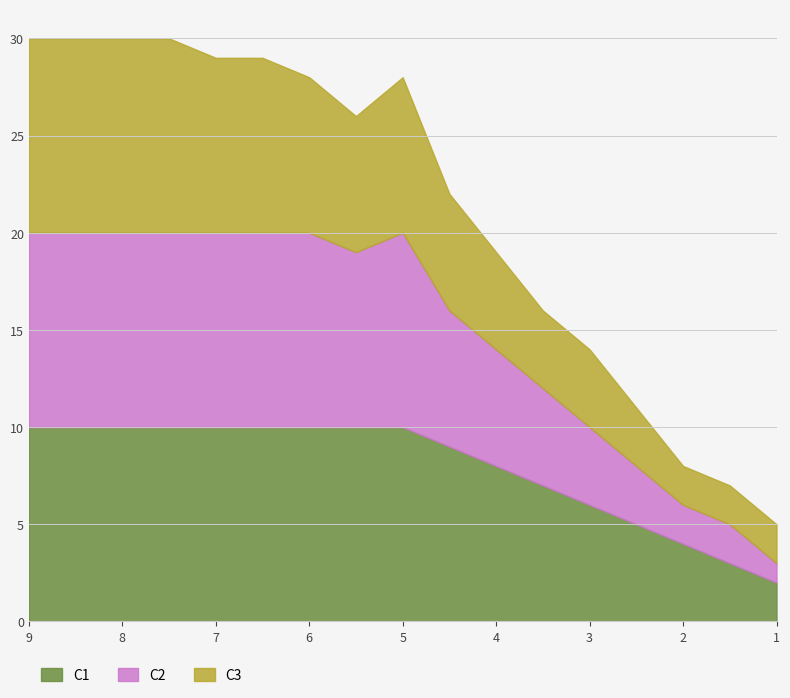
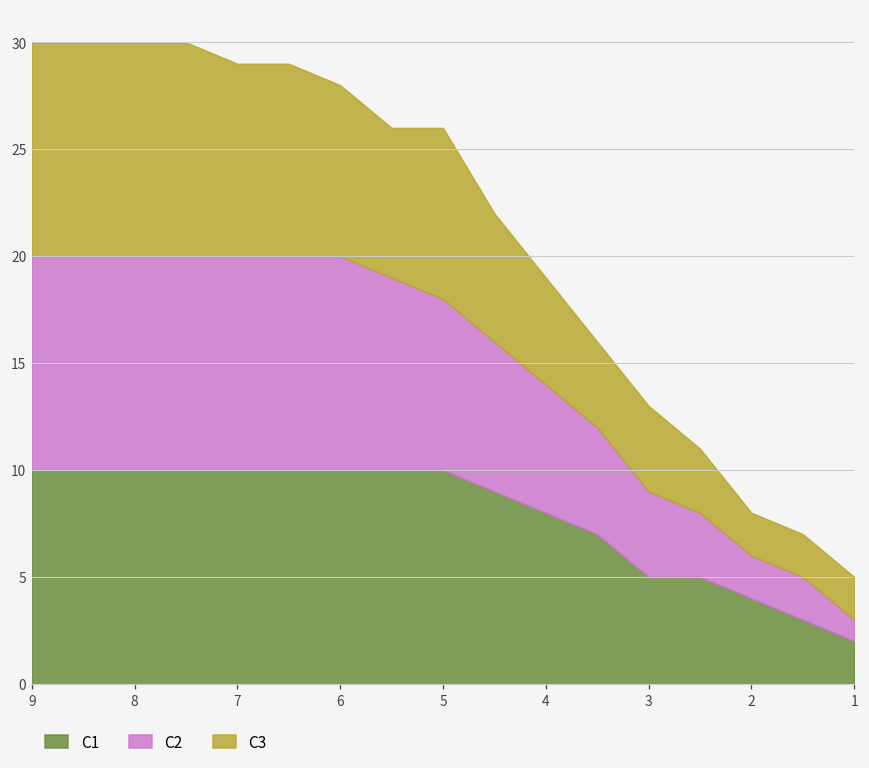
C2, 5: 10 -> 8
C1, 3: 6 -> 5
